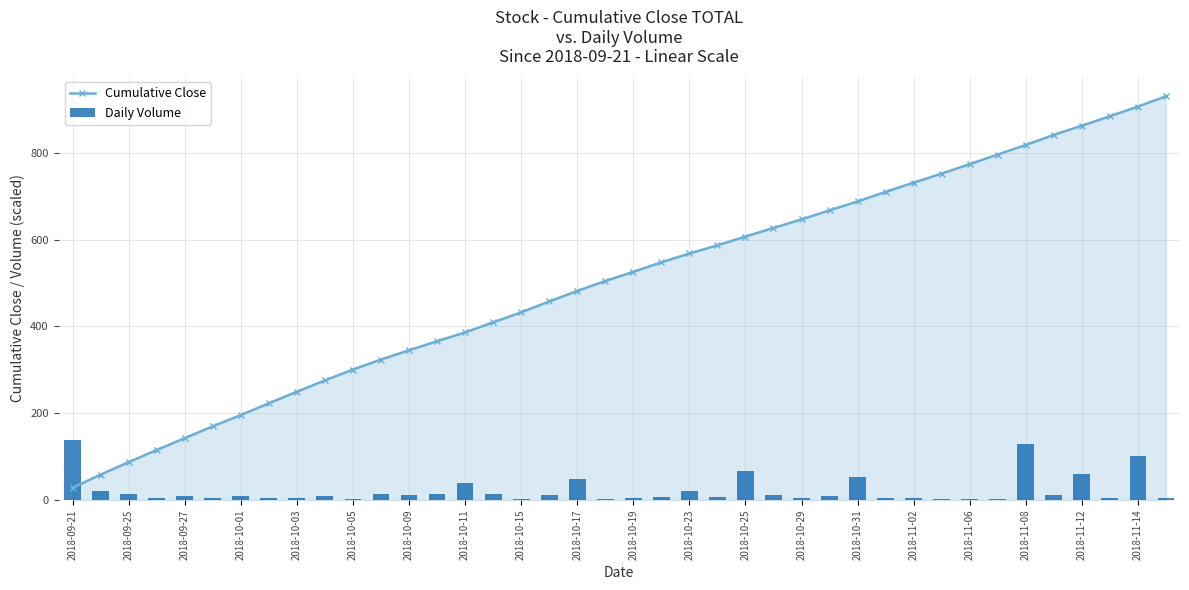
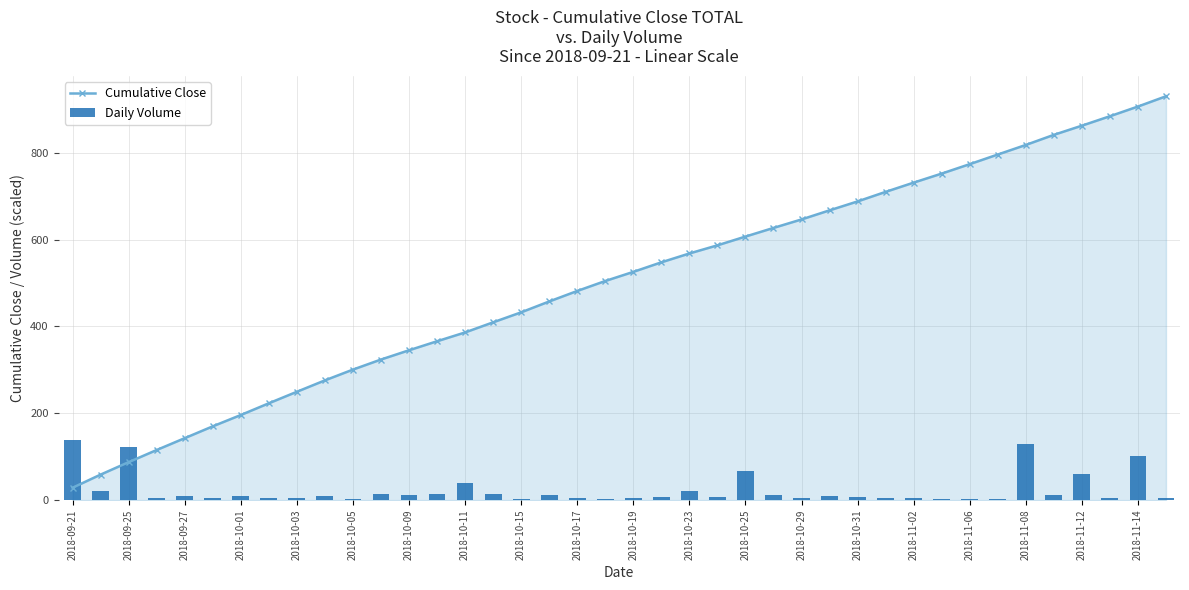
Daily Volume, 2018-09-25: 10 -> 120
Daily Volume, 2018-10-17: 50 -> 0
Daily Volume, 2018-10-31: 50 -> 10
